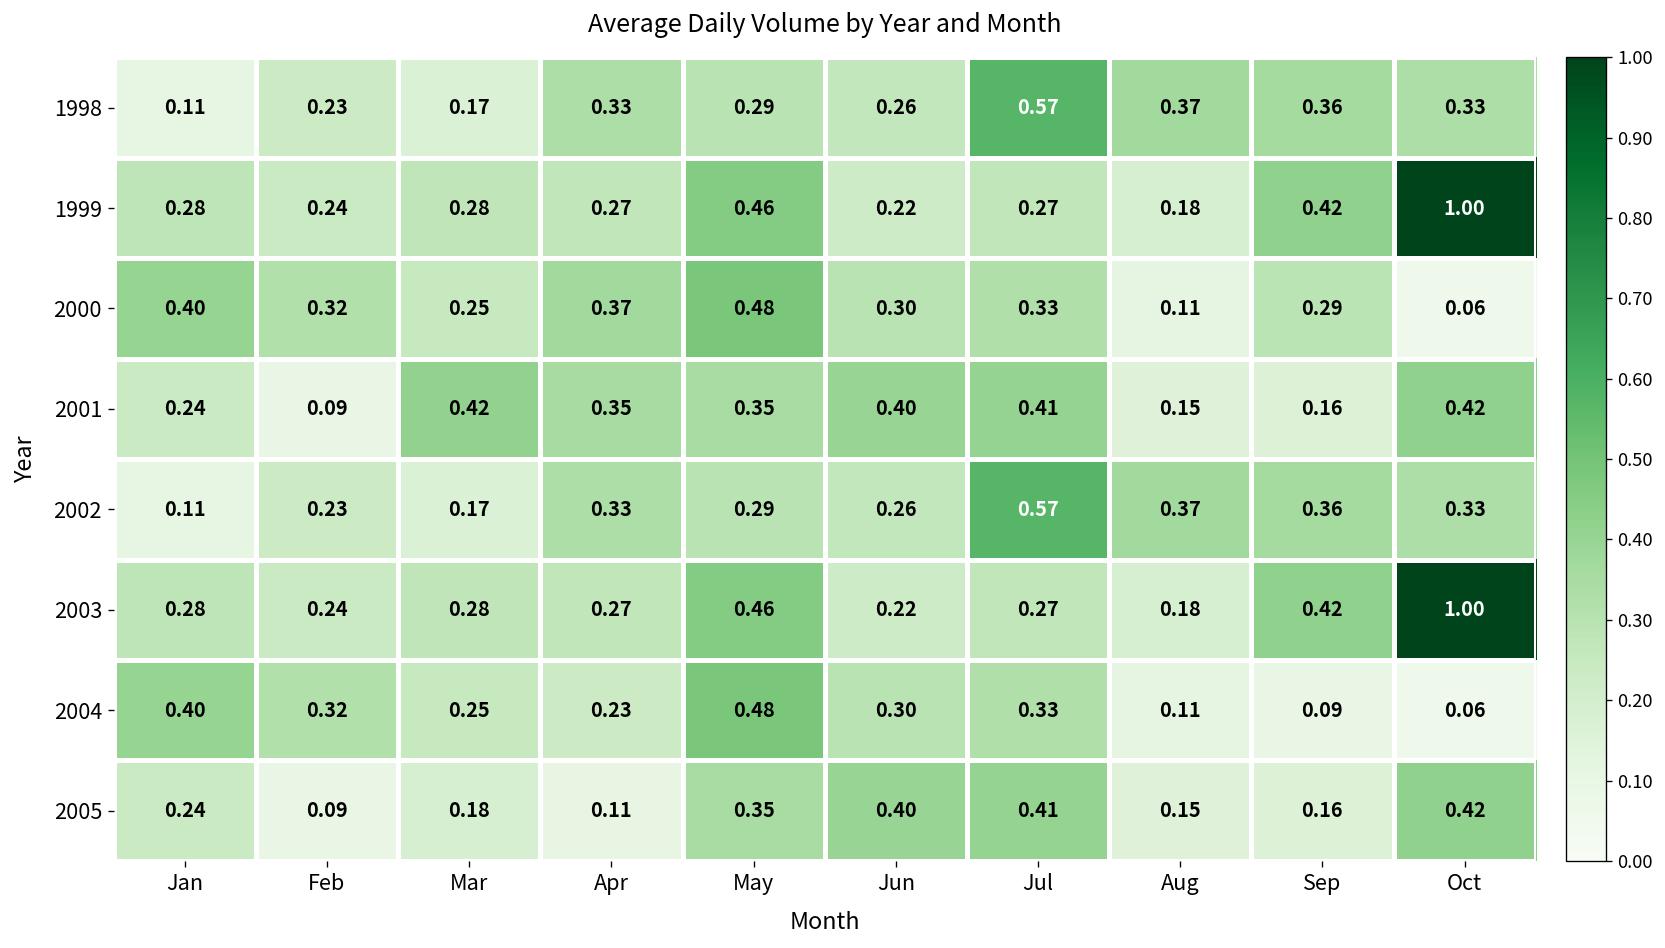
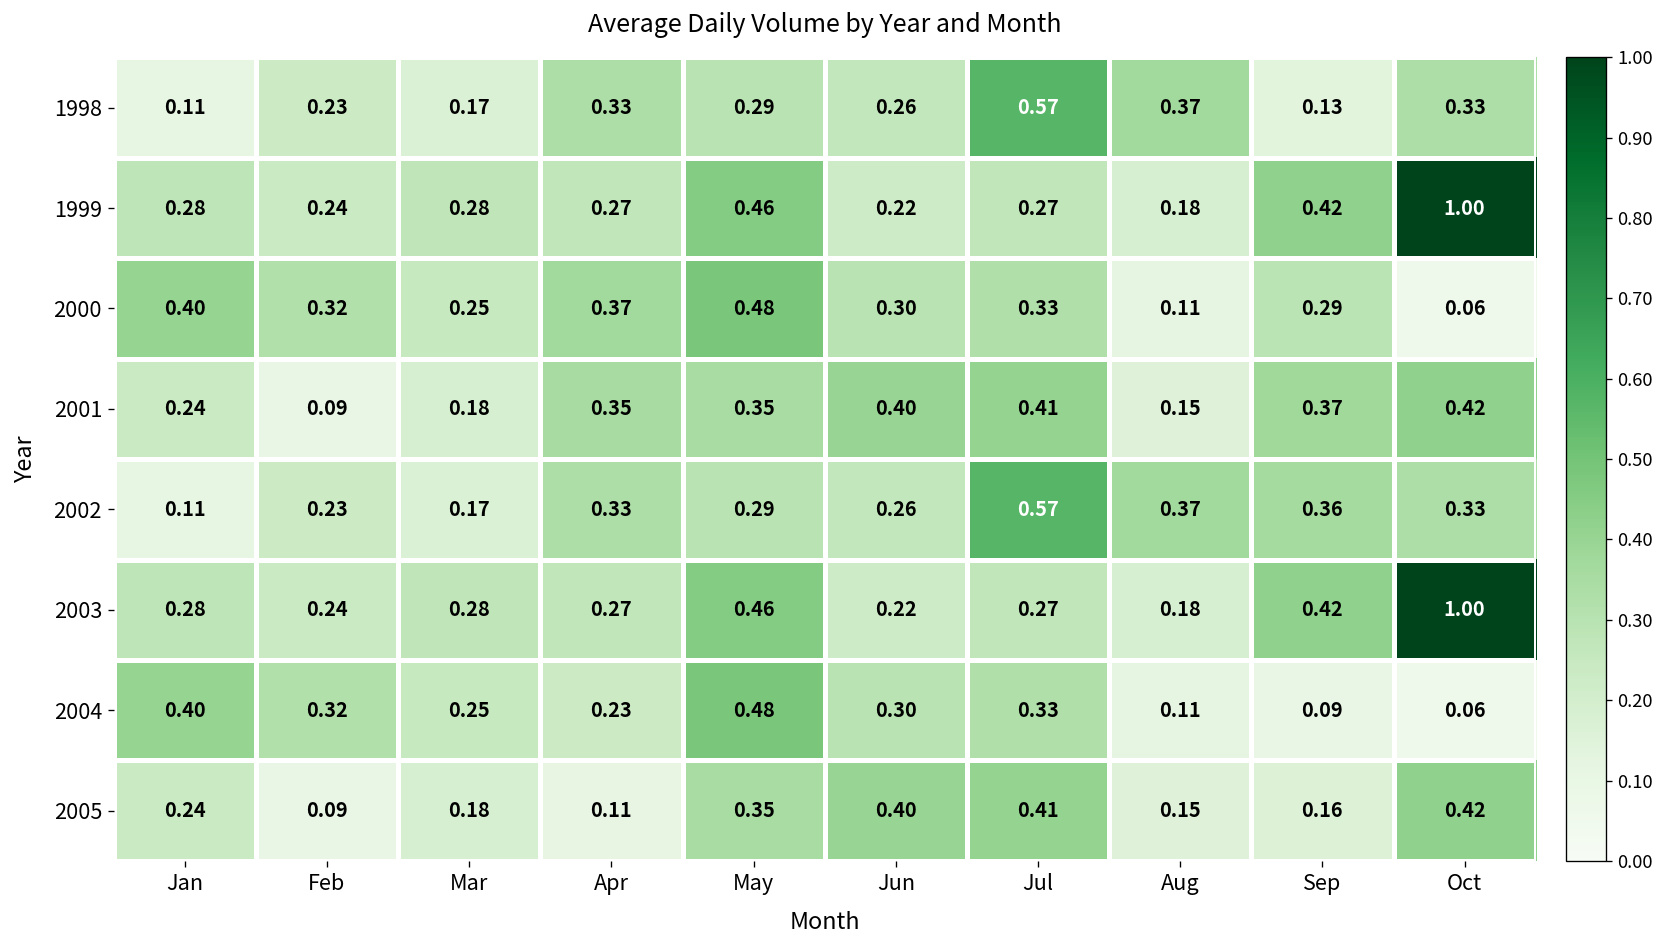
1998, Sep: 0.36 -> 0.13
2001, Mar: 0.42 -> 0.18
2001, Sep: 0.16 -> 0.37
